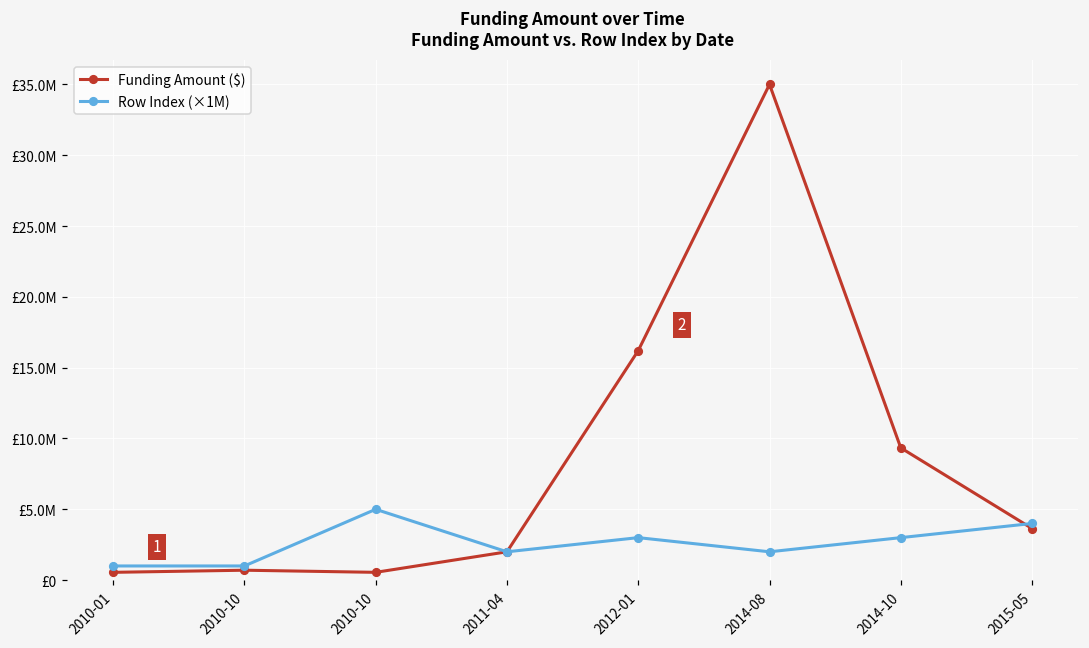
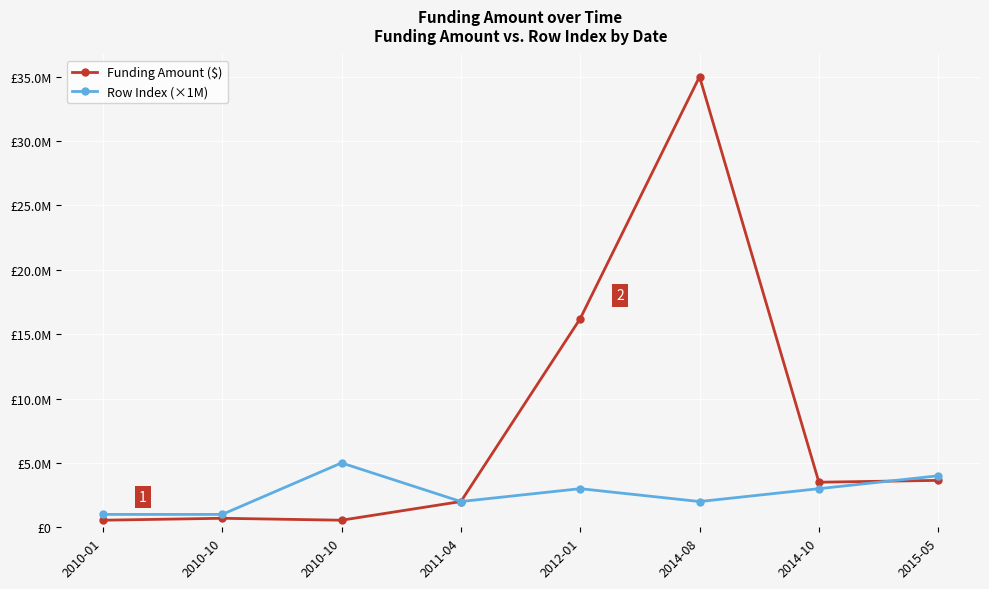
Funding Amount ($), 2014-10: £9300000 -> £3500000
